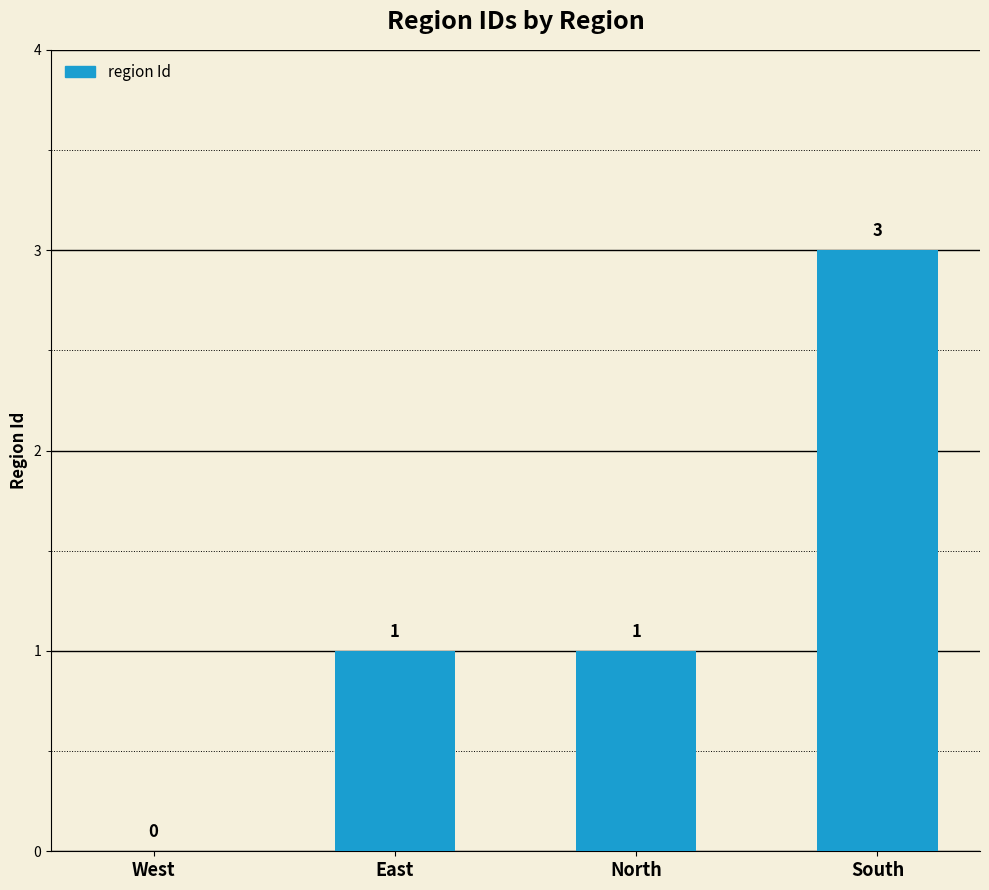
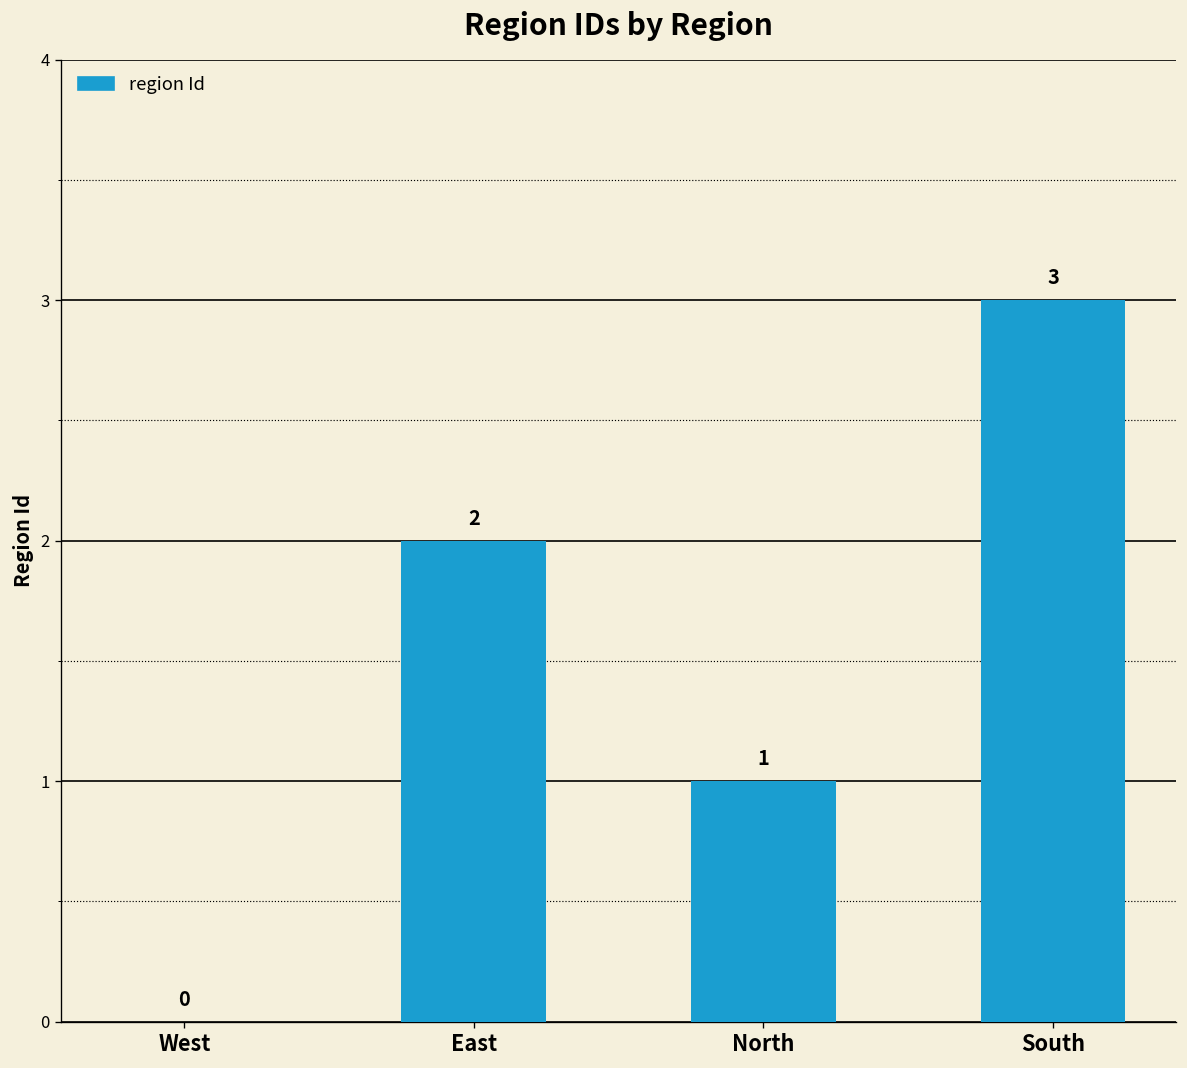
East: 1 -> 2
